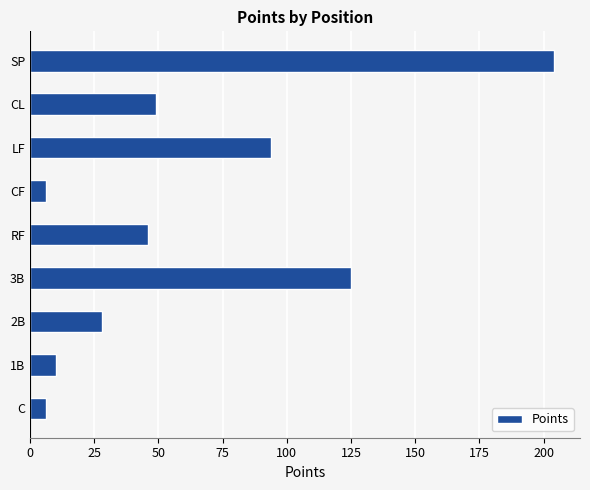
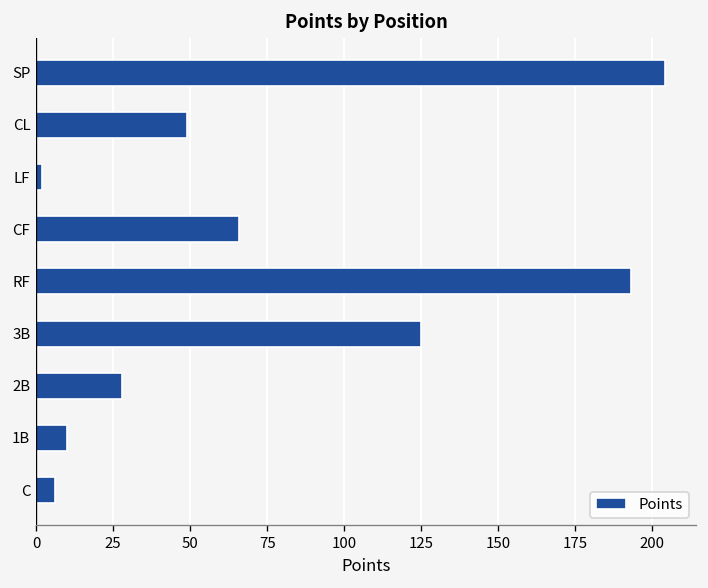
LF: 94 -> 2
CF: 6 -> 66
RF: 46 -> 193
